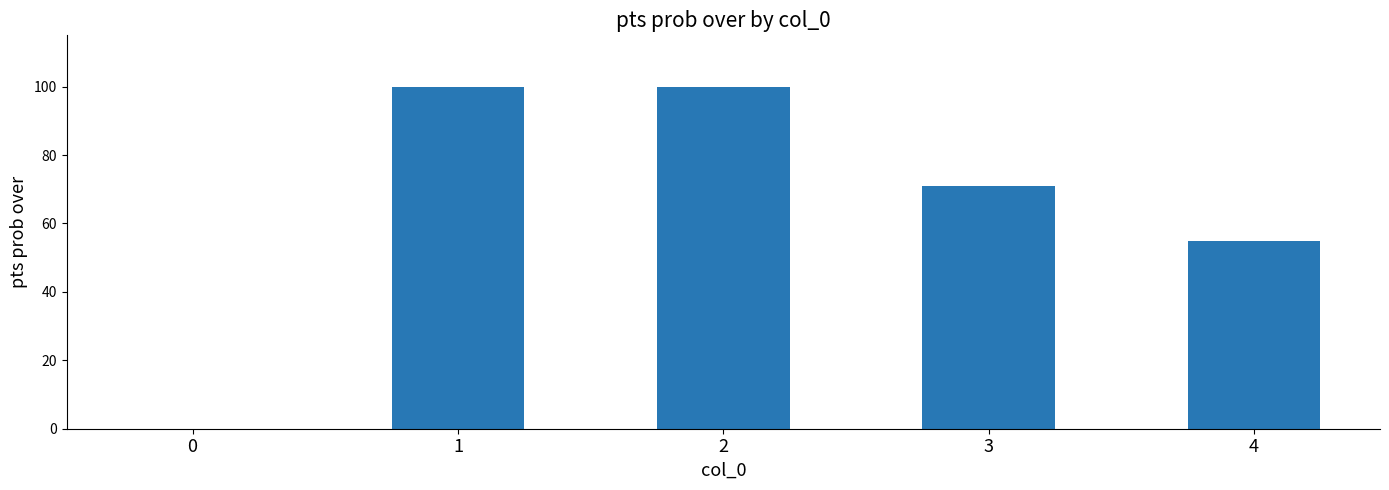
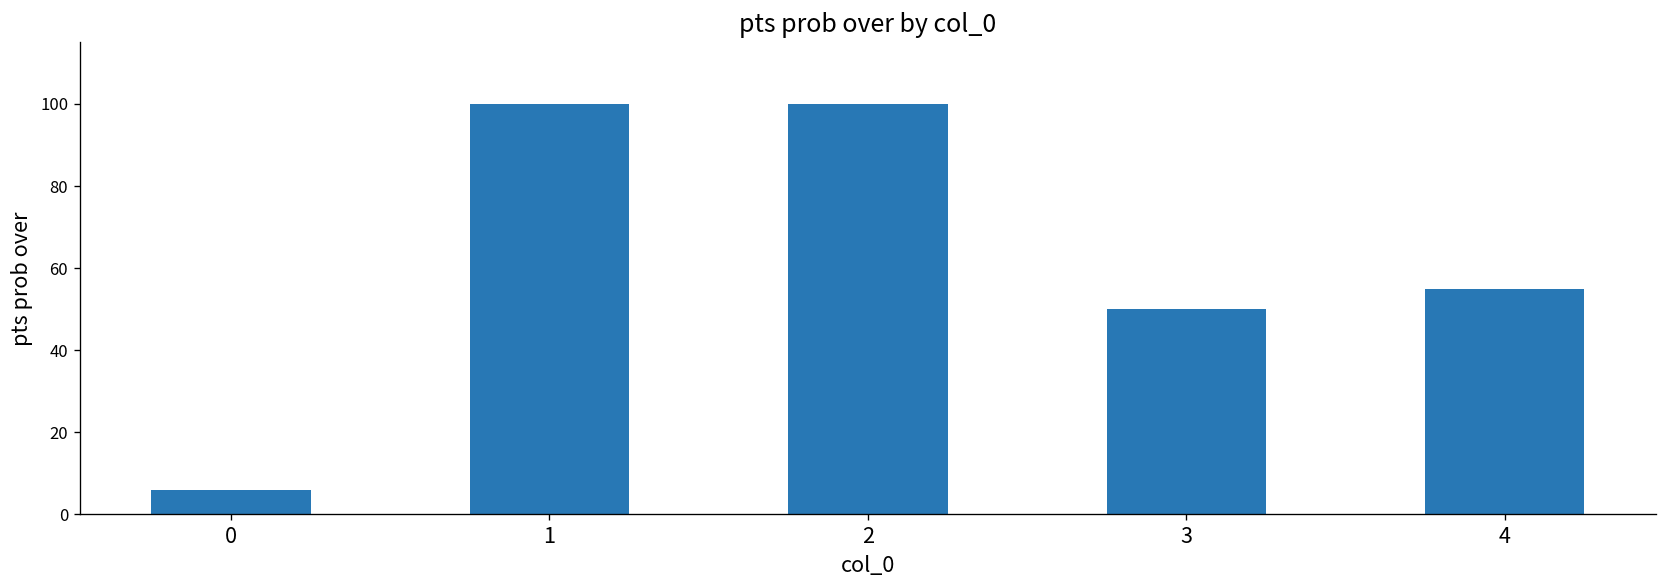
0: 0 -> 6
3: 71 -> 50
